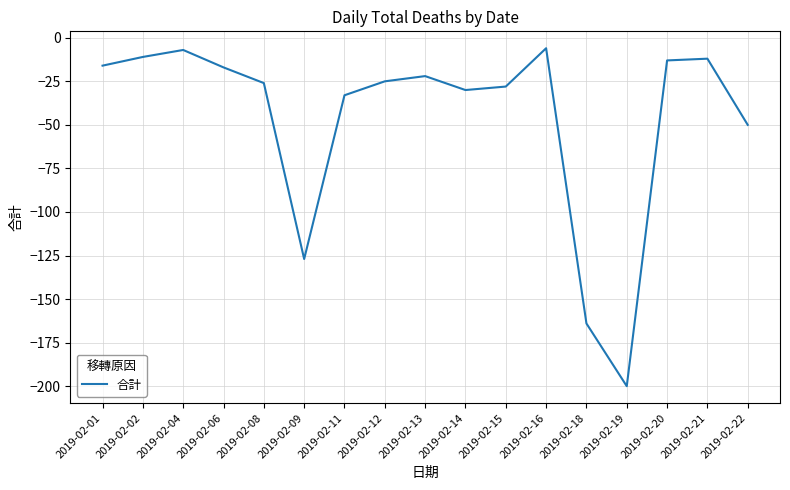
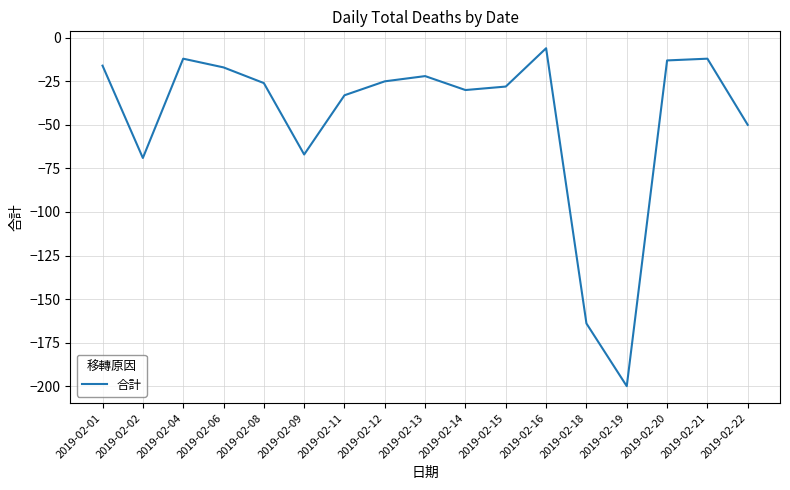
2019-02-02: -11 -> -69
2019-02-04: -7 -> -12
2019-02-09: -127 -> -67
